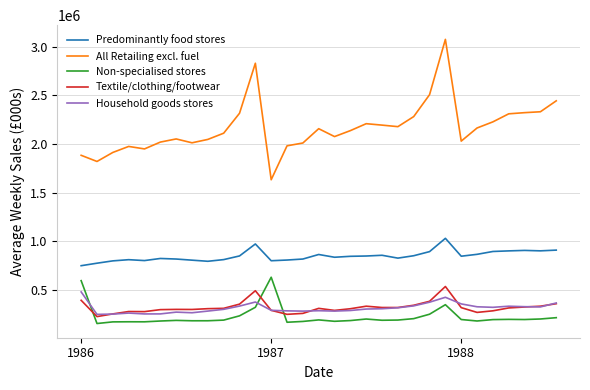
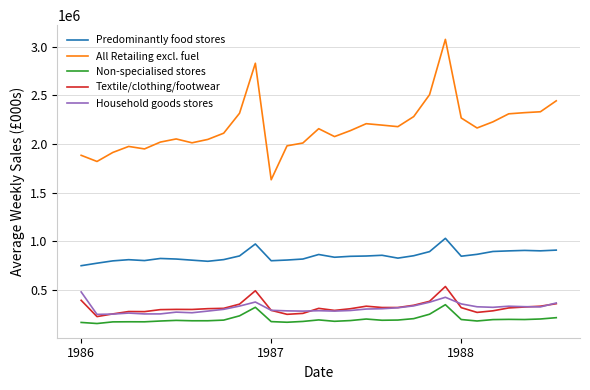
Non-specialised stores, 1986: 600000 -> 200000
Non-specialised stores, 1987: 600000 -> 200000
All Retailing excl. fuel, 1988: 2000000 -> 2300000
